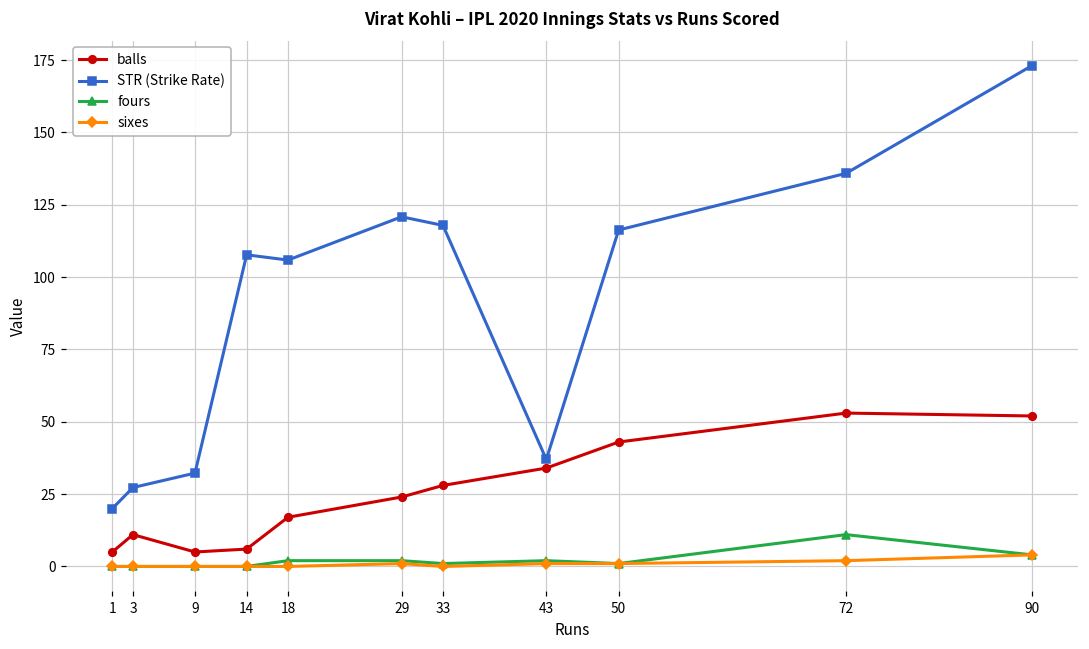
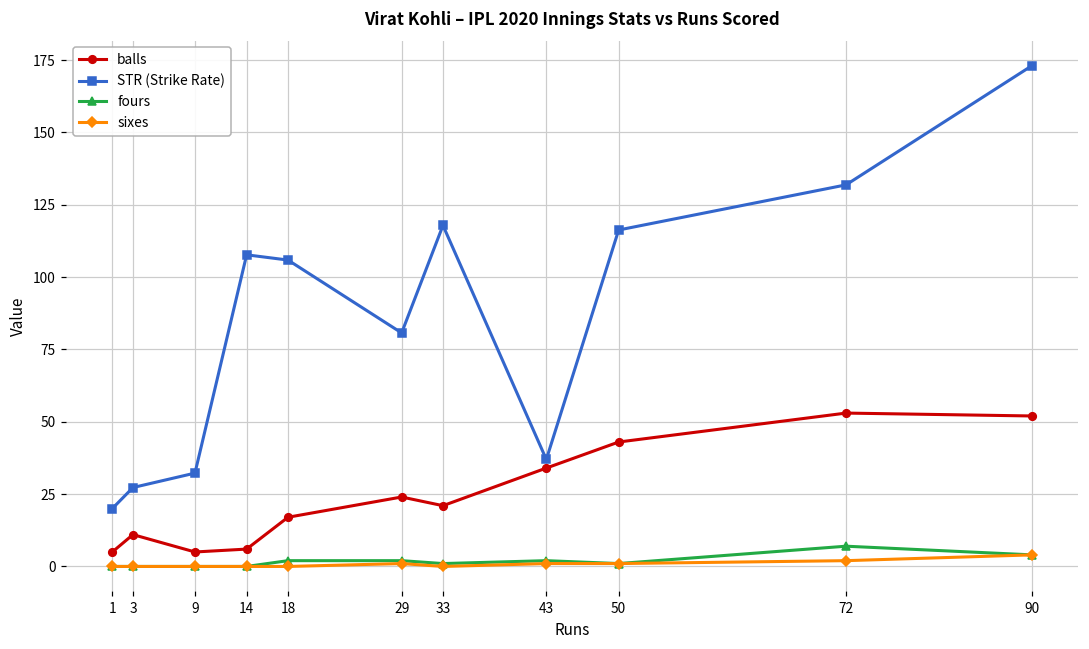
STR (Strike Rate), 29: 121 -> 81
balls, 33: 28 -> 21
STR (Strike Rate), 72: 136 -> 132
fours, 72: 11 -> 7
